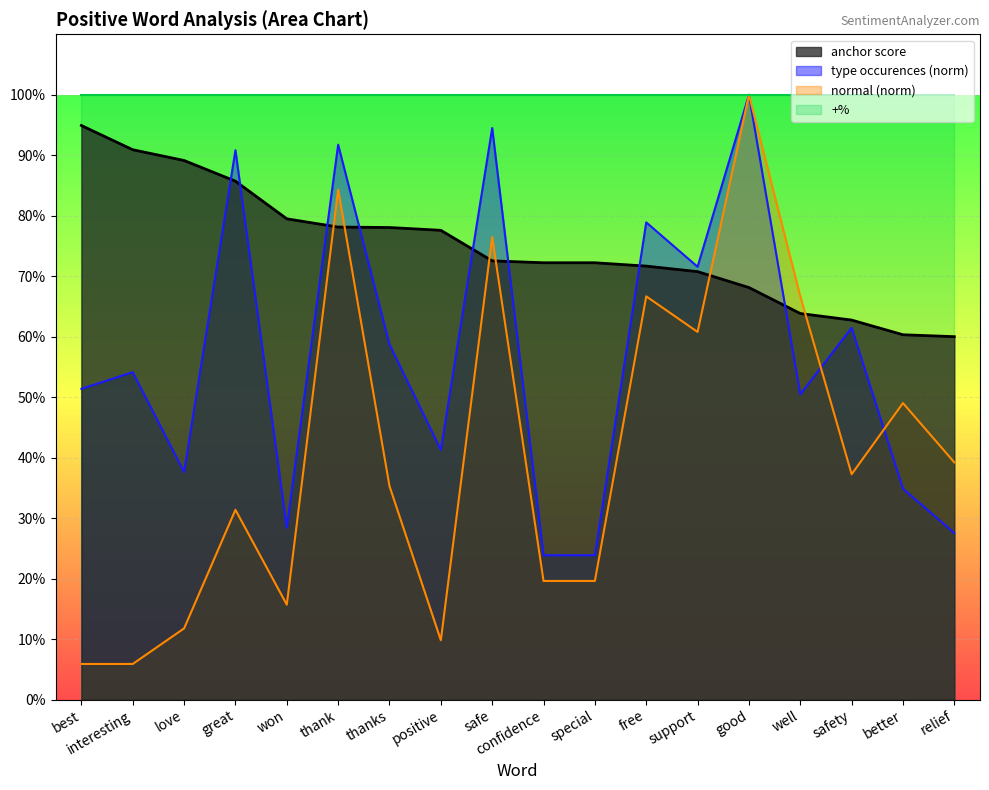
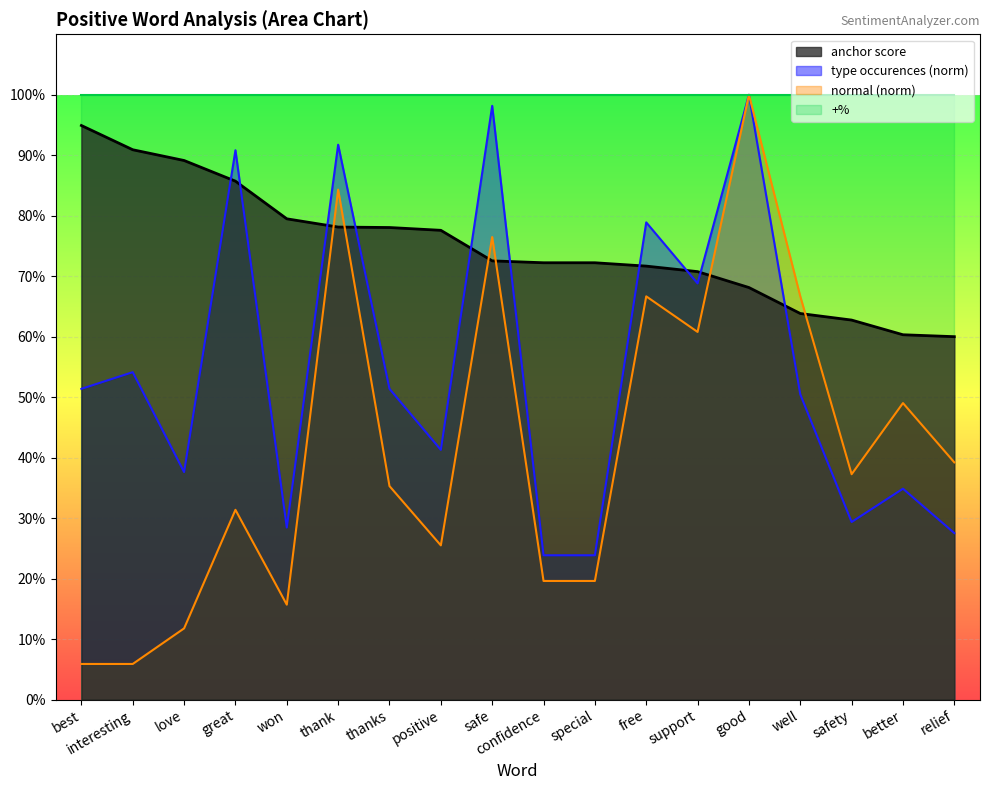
type occurences (norm), thanks: 59% -> 51%
normal (norm), positive: 10% -> 25%
type occurences (norm), safe: 94% -> 98%
type occurences (norm), support: 72% -> 69%
type occurences (norm), safety: 61% -> 29%
